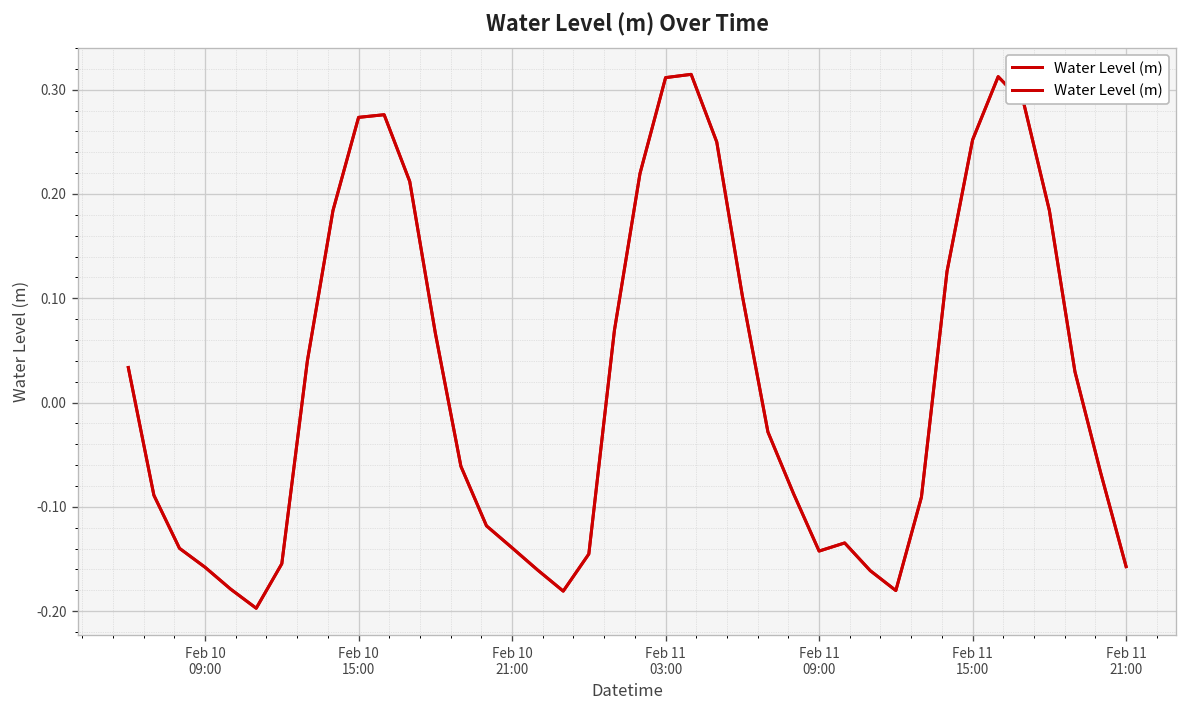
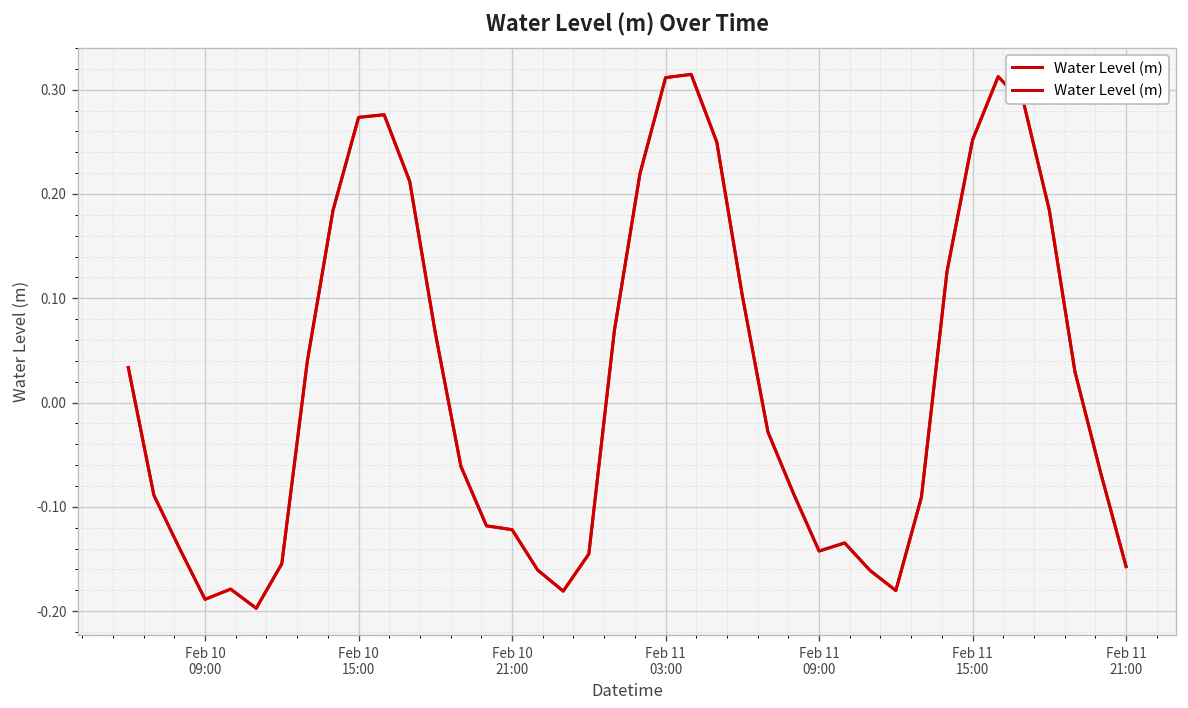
Feb 10 09:00: -0.16 -> -0.19
Feb 10 21:00: -0.14 -> -0.12
